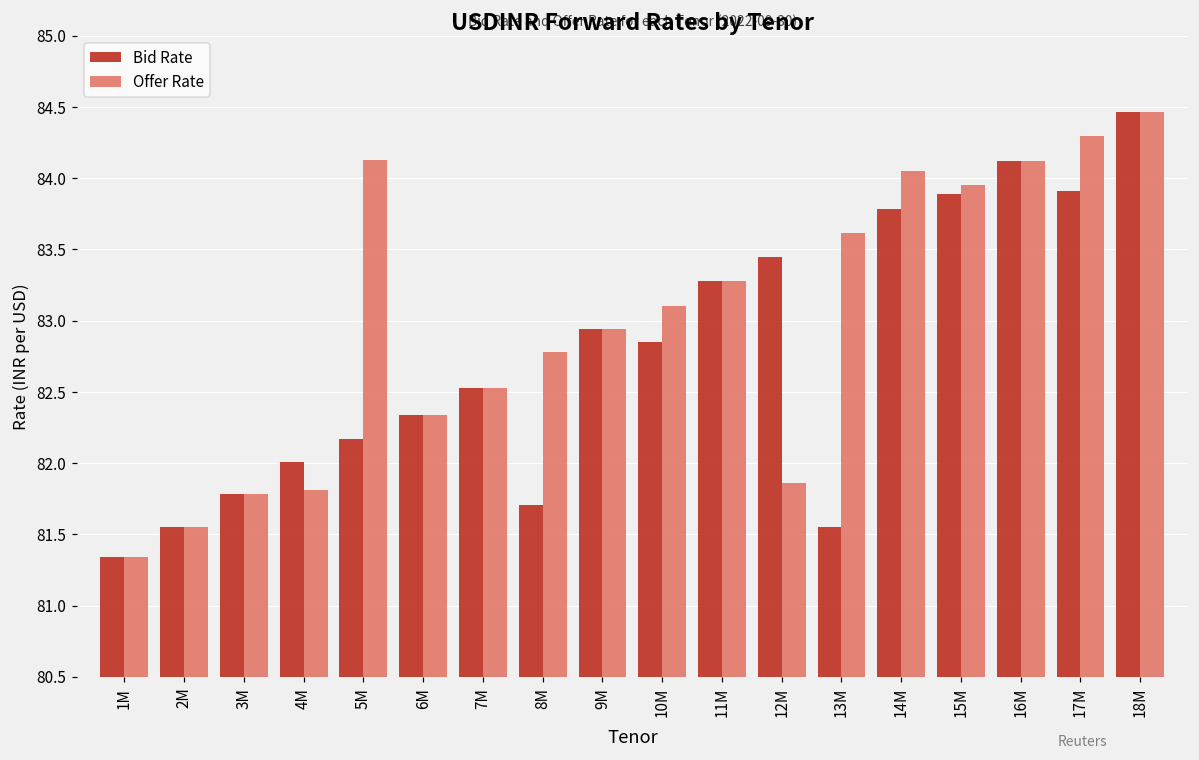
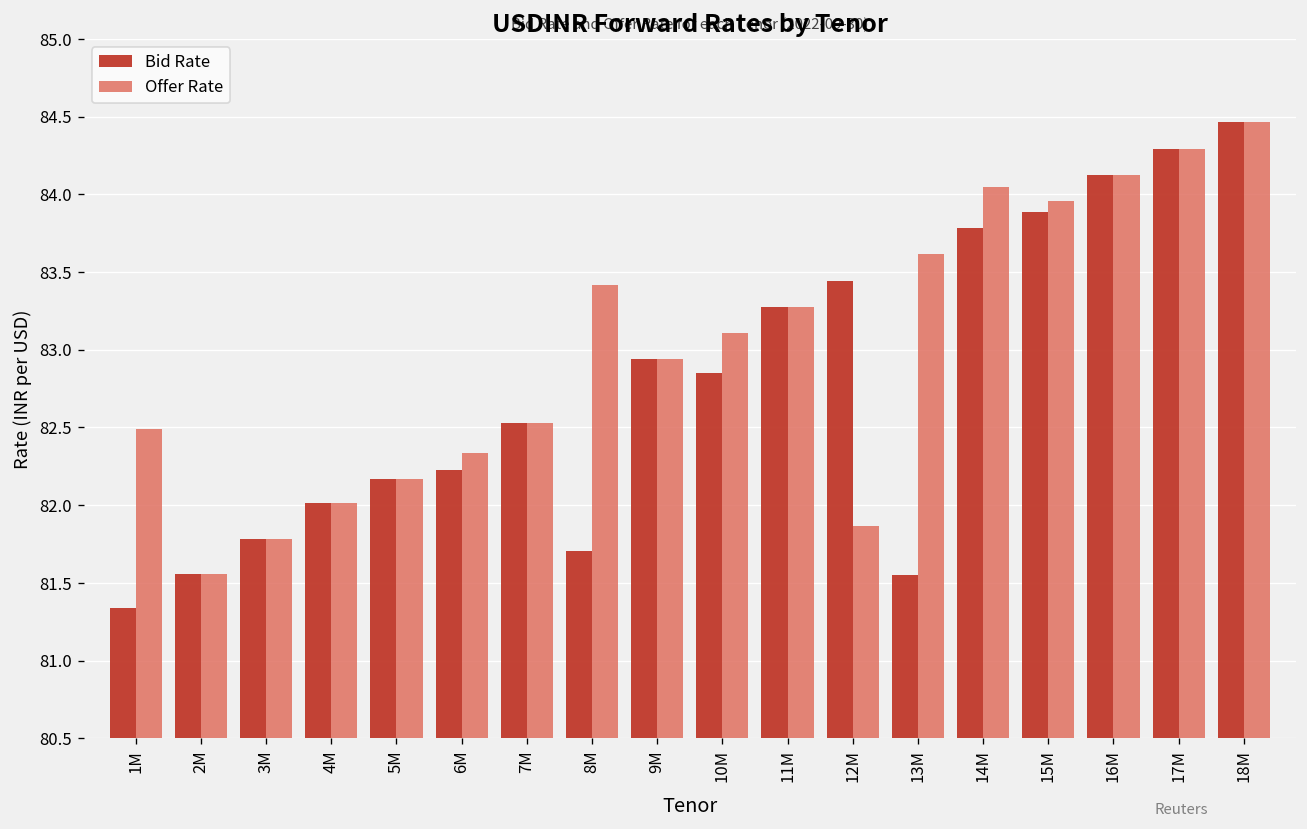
Offer Rate, 1M: 81.34 -> 82.49
Offer Rate, 4M: 81.81 -> 82.01
Offer Rate, 5M: 84.13 -> 82.17
Bid Rate, 6M: 82.33 -> 82.22
Offer Rate, 8M: 82.78 -> 83.41
Bid Rate, 17M: 83.91 -> 84.29
